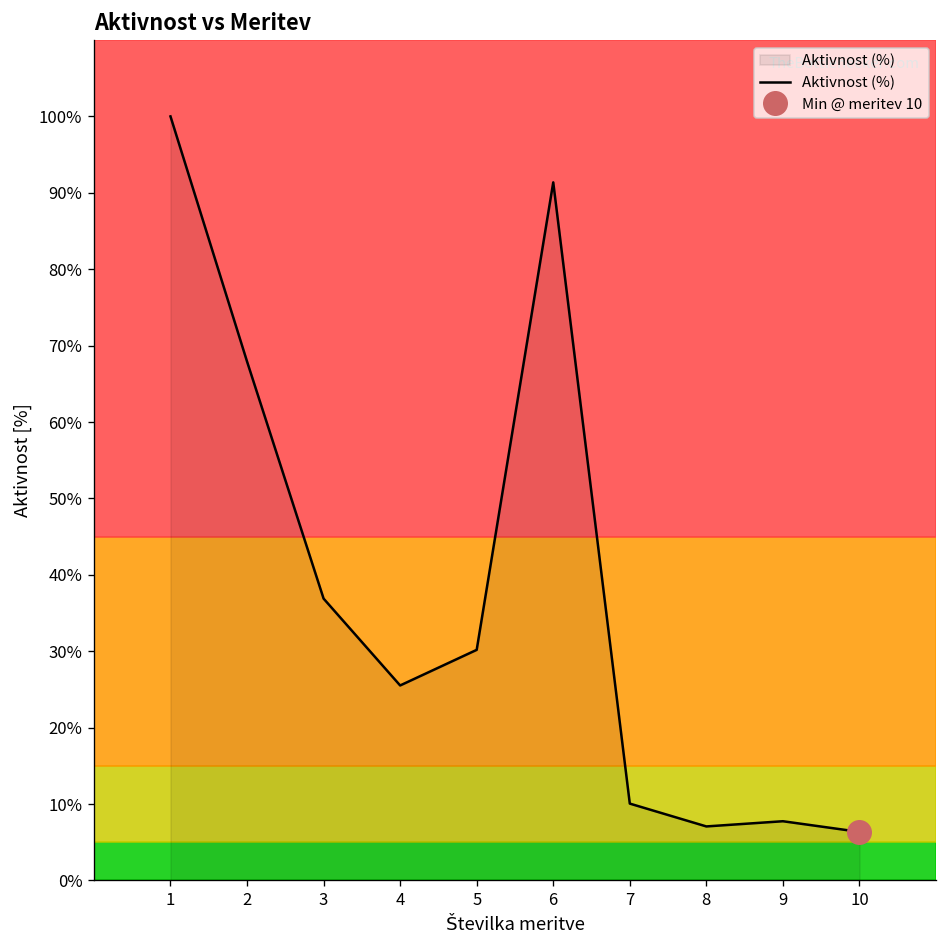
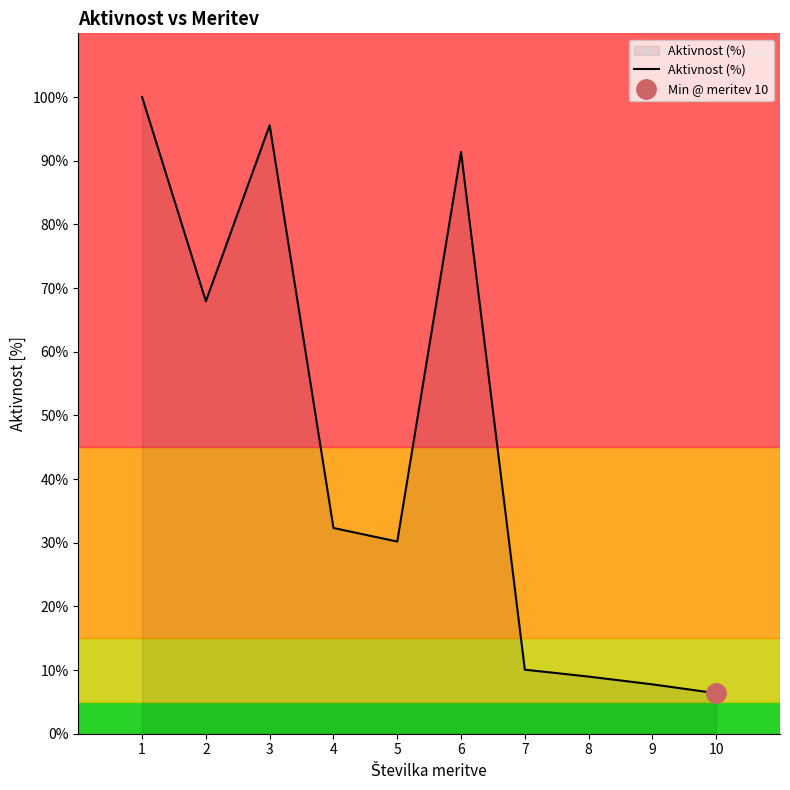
Aktivnost (%), 3: 37% -> 96%
Aktivnost (%), 4: 26% -> 32%
Aktivnost (%), 8: 7% -> 9%
